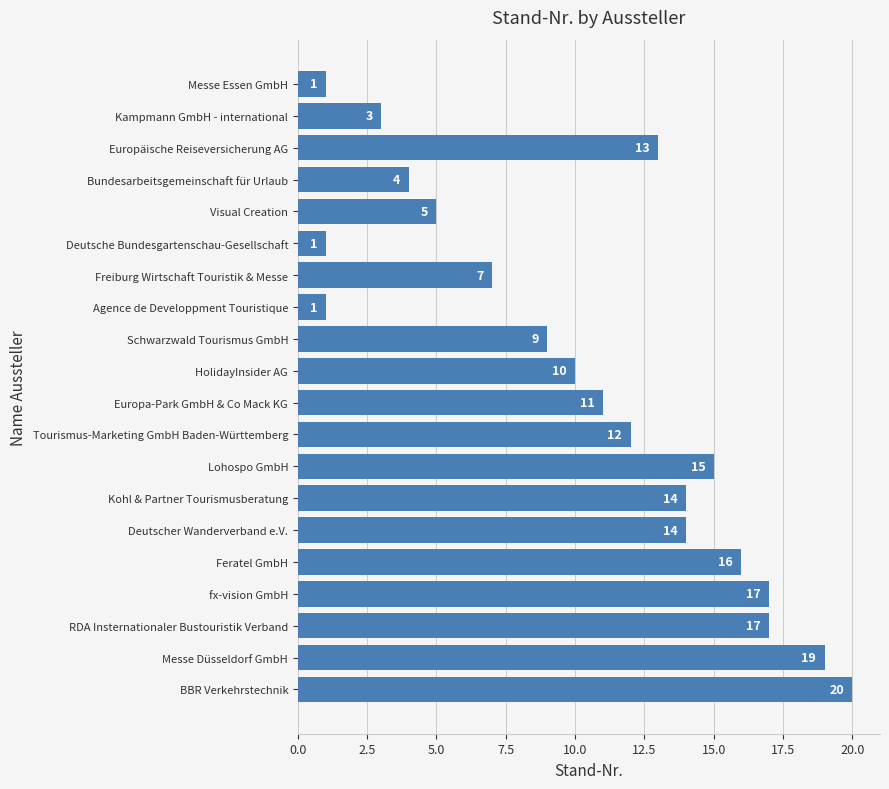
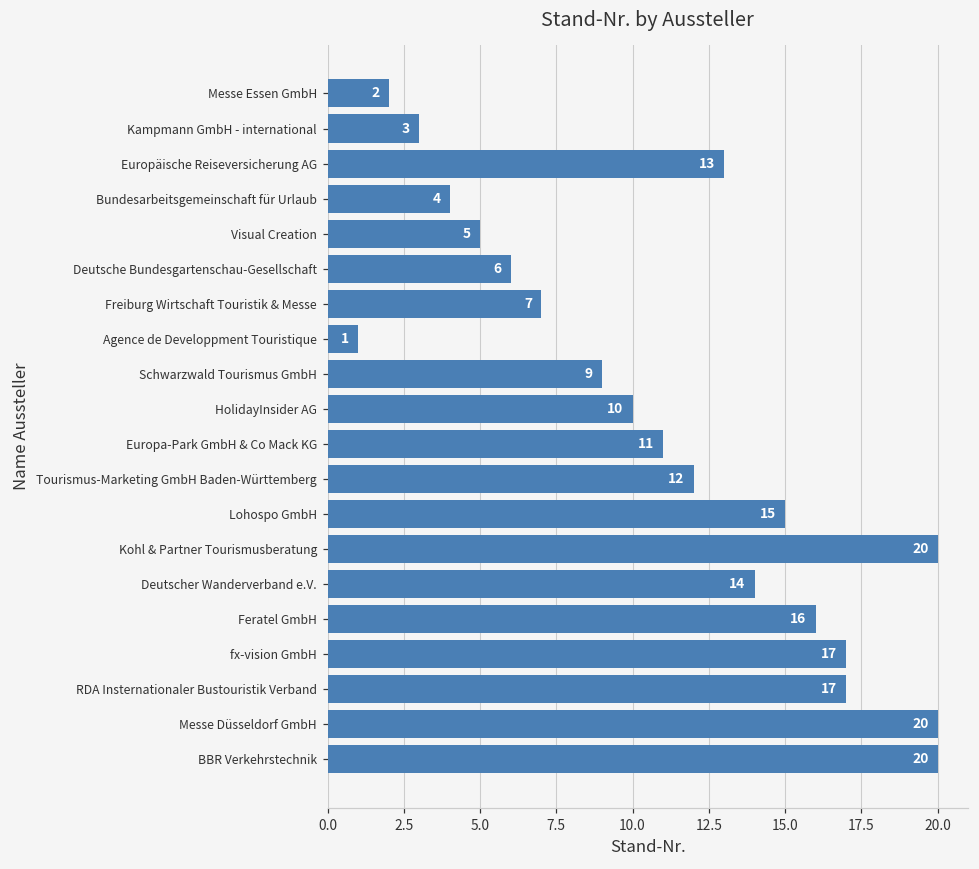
Messe Essen GmbH: 1 -> 2
Deutsche Bundesgartenschau-Gesellschaft: 1 -> 6
Kohl & Partner Tourismusberatung: 14 -> 20
Messe Düsseldorf GmbH: 19 -> 20
